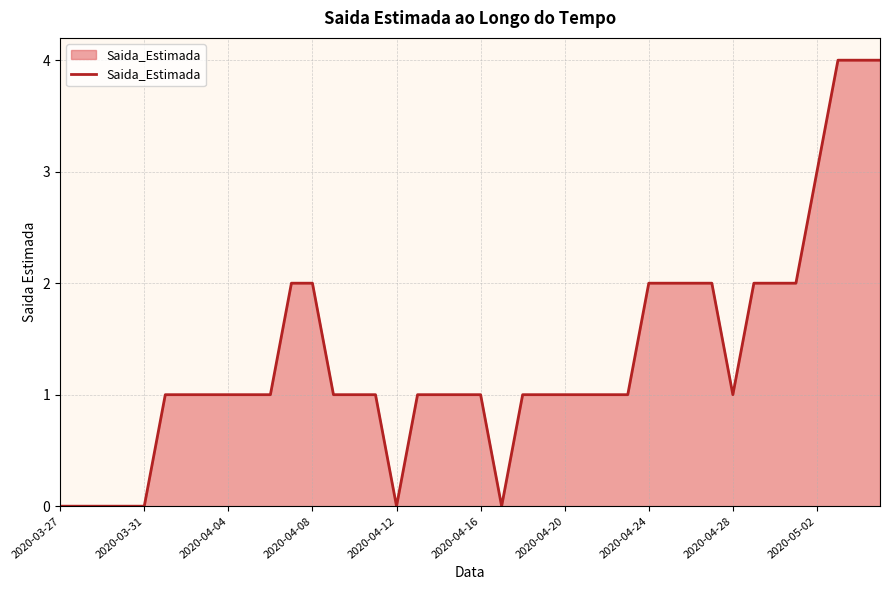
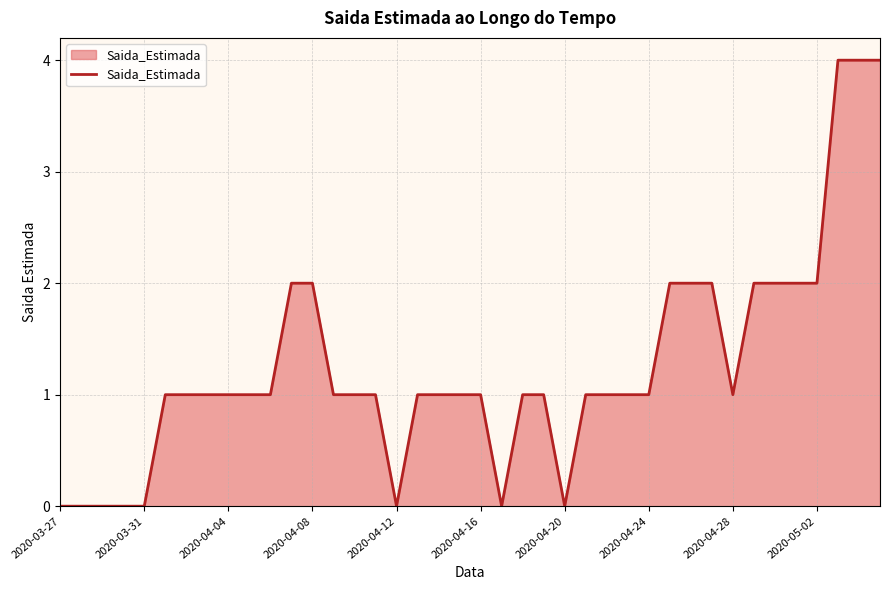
2020-04-20: 1 -> 0
2020-04-24: 2 -> 1
2020-05-02: 3 -> 2
